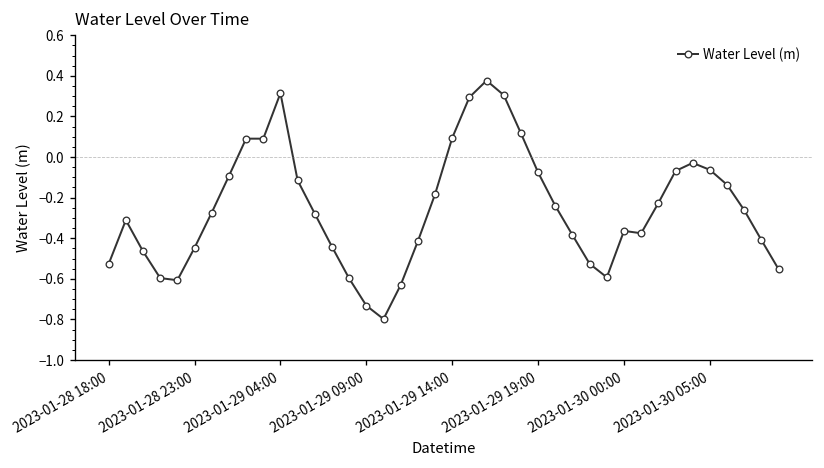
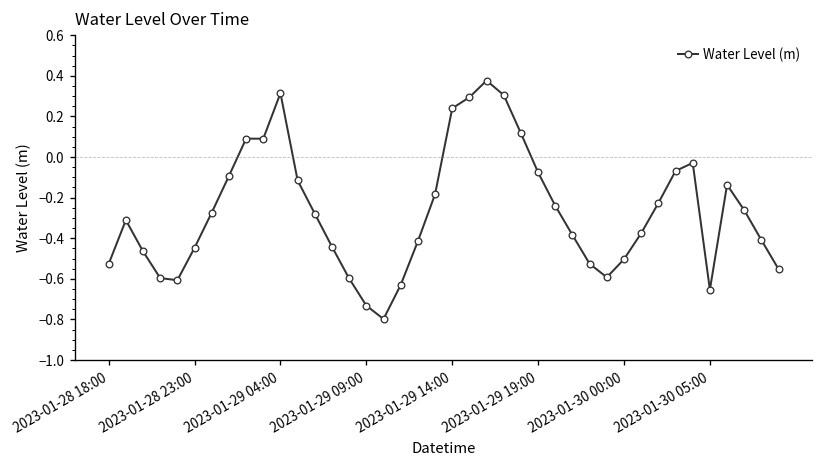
2023-01-29 14:00: 0.09 -> 0.24
2023-01-30 00:00: -0.36 -> -0.50
2023-01-30 05:00: -0.06 -> -0.65
